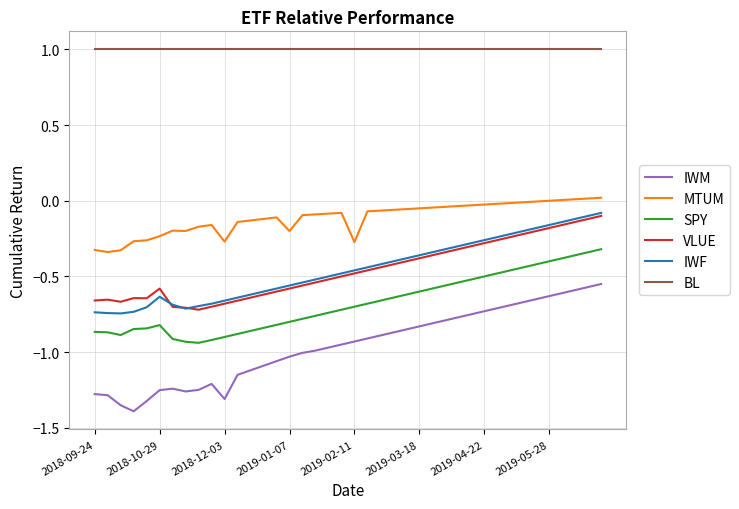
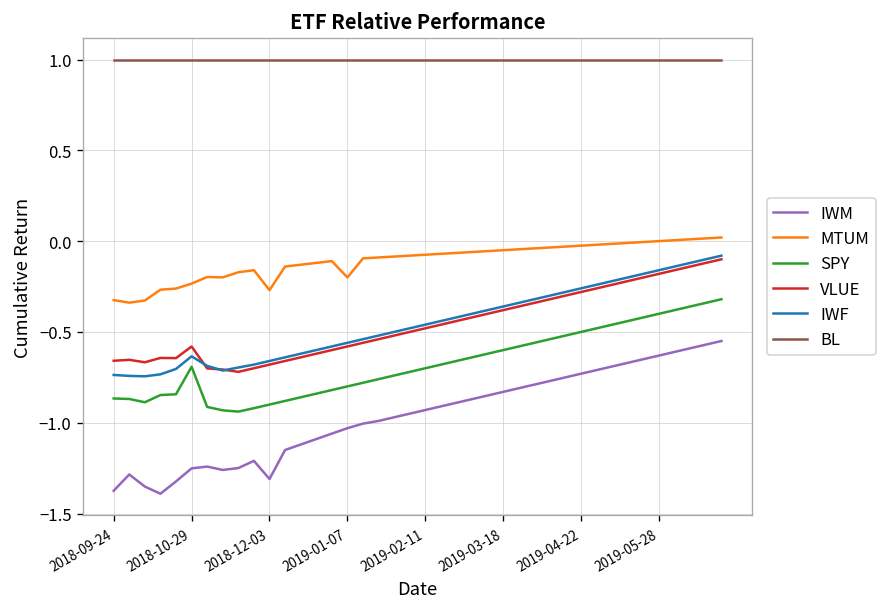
IWM, 2018-09-24: -1.28 -> -1.37
SPY, 2018-10-29: -0.82 -> -0.69
MTUM, 2019-02-11: -0.27 -> -0.08
